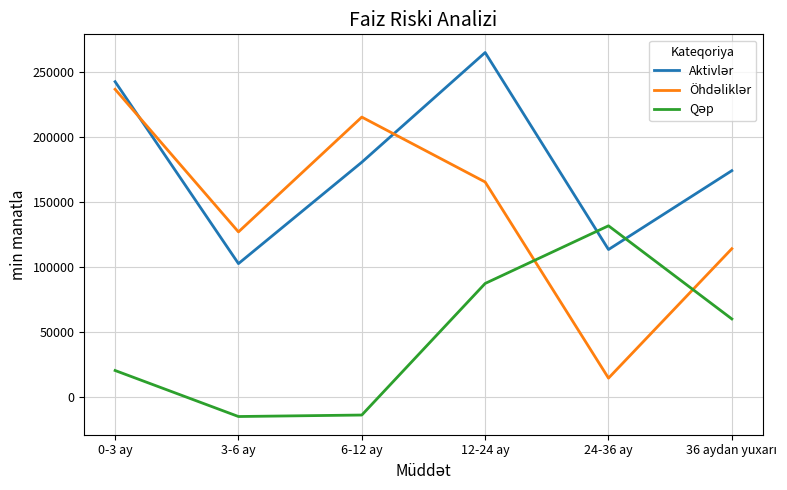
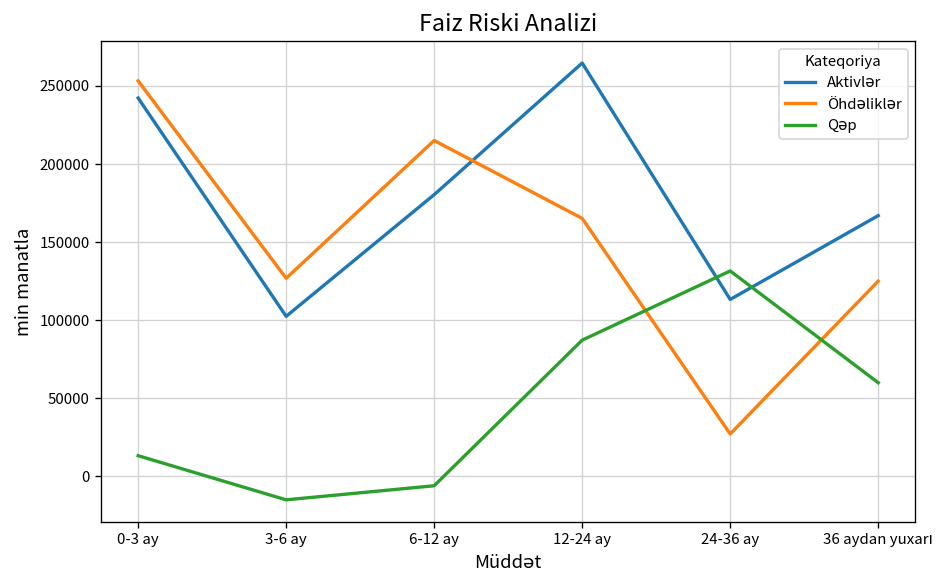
Öhdəliklər, 0-3 ay: 236000 -> 253000
Qəp, 0-3 ay: 20000 -> 13000
Qəp, 6-12 ay: -14000 -> -6000
Öhdəliklər, 24-36 ay: 14000 -> 27000
Aktivlər, 36 aydan yuxarı: 174000 -> 167000
Öhdəliklər, 36 aydan yuxarı: 114000 -> 125000
